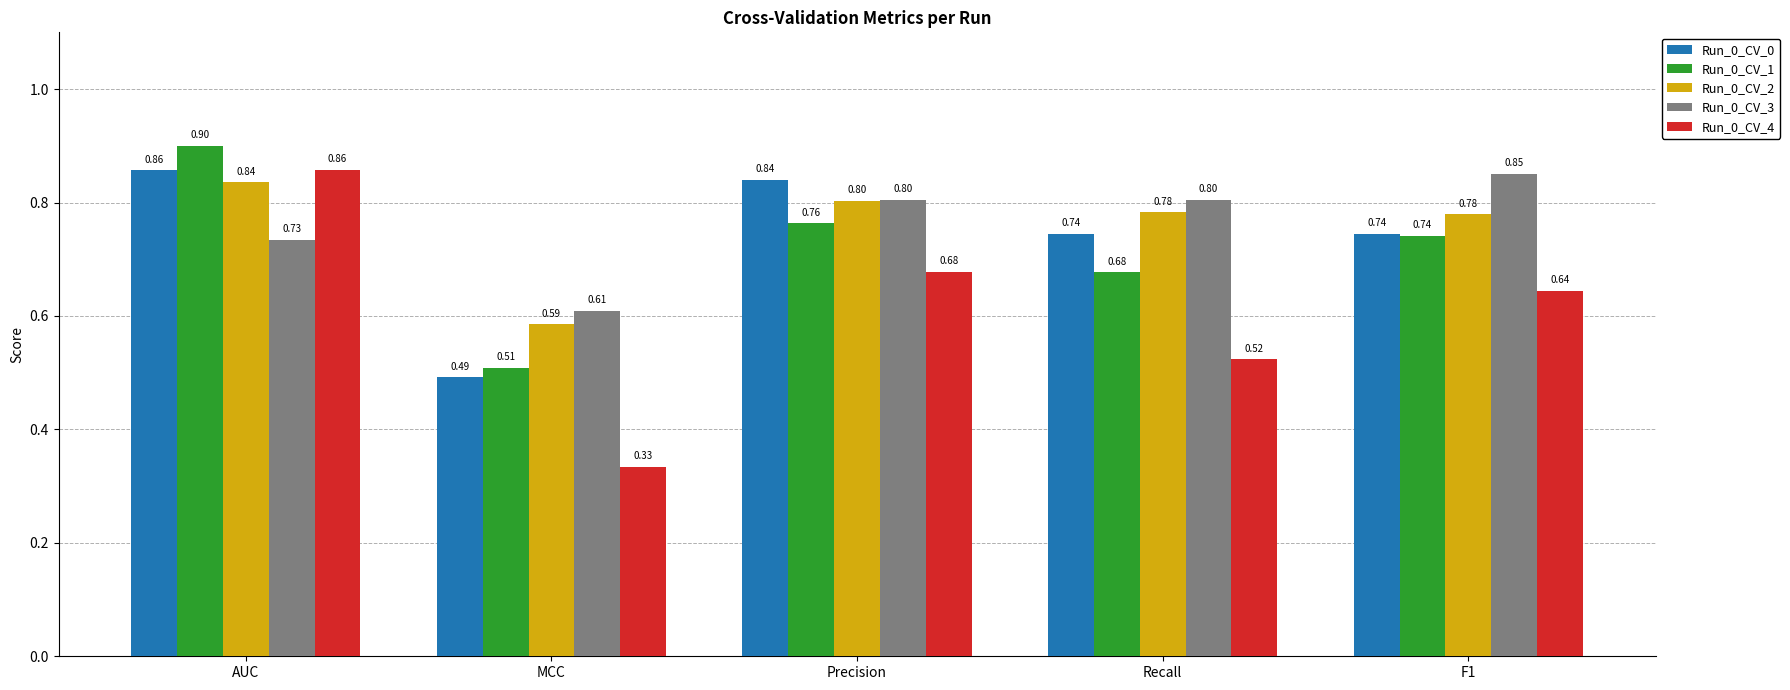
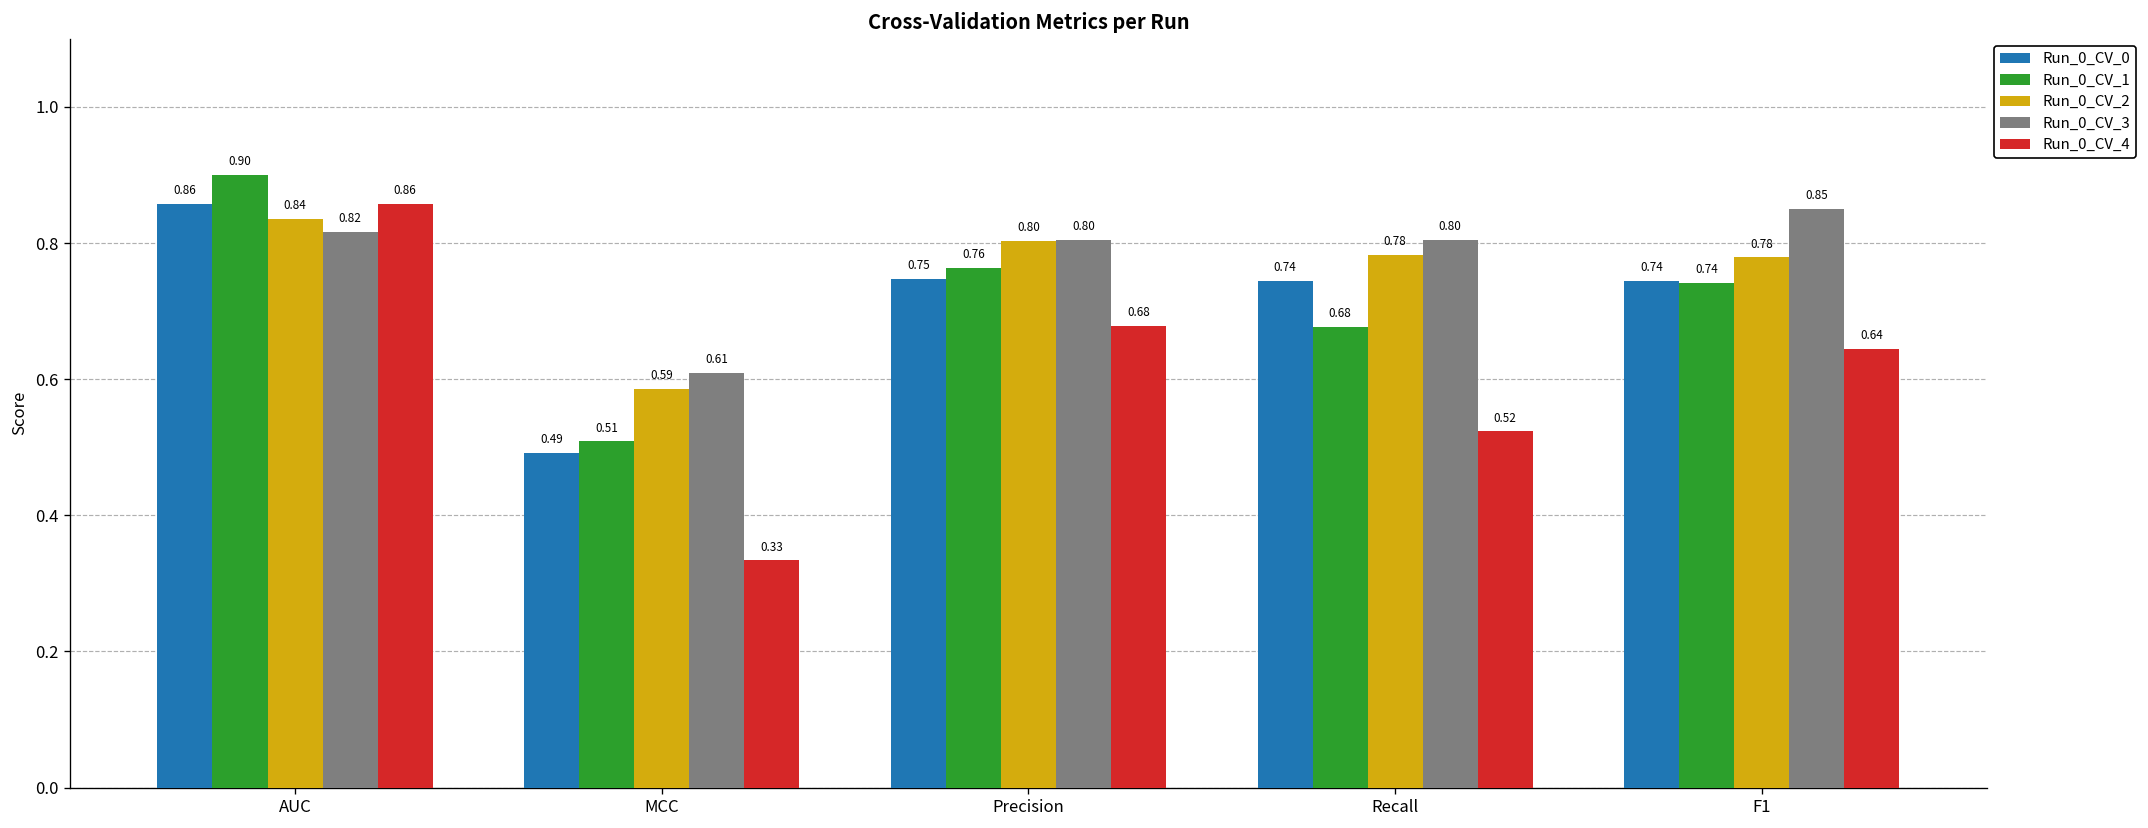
Run_0_CV_3, AUC: 0.73 -> 0.82
Run_0_CV_0, Precision: 0.84 -> 0.75
